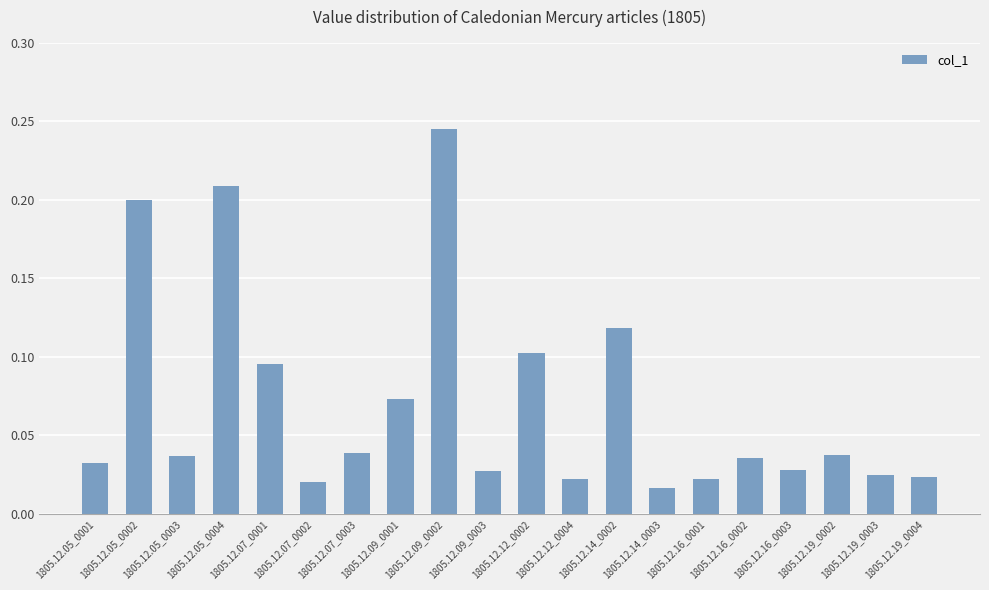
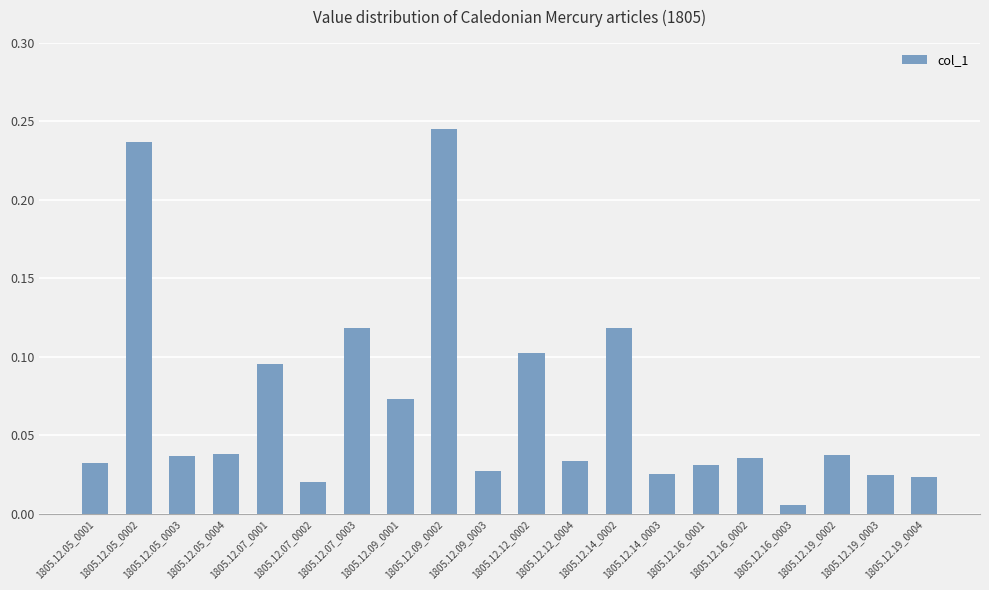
1805.12.05_0002: 0.200 -> 0.236
1805.12.05_0004: 0.209 -> 0.038
1805.12.07_0003: 0.038 -> 0.118
1805.12.12_0004: 0.022 -> 0.034
1805.12.14_0003: 0.016 -> 0.025
1805.12.16_0001: 0.022 -> 0.031
1805.12.16_0003: 0.028 -> 0.006
